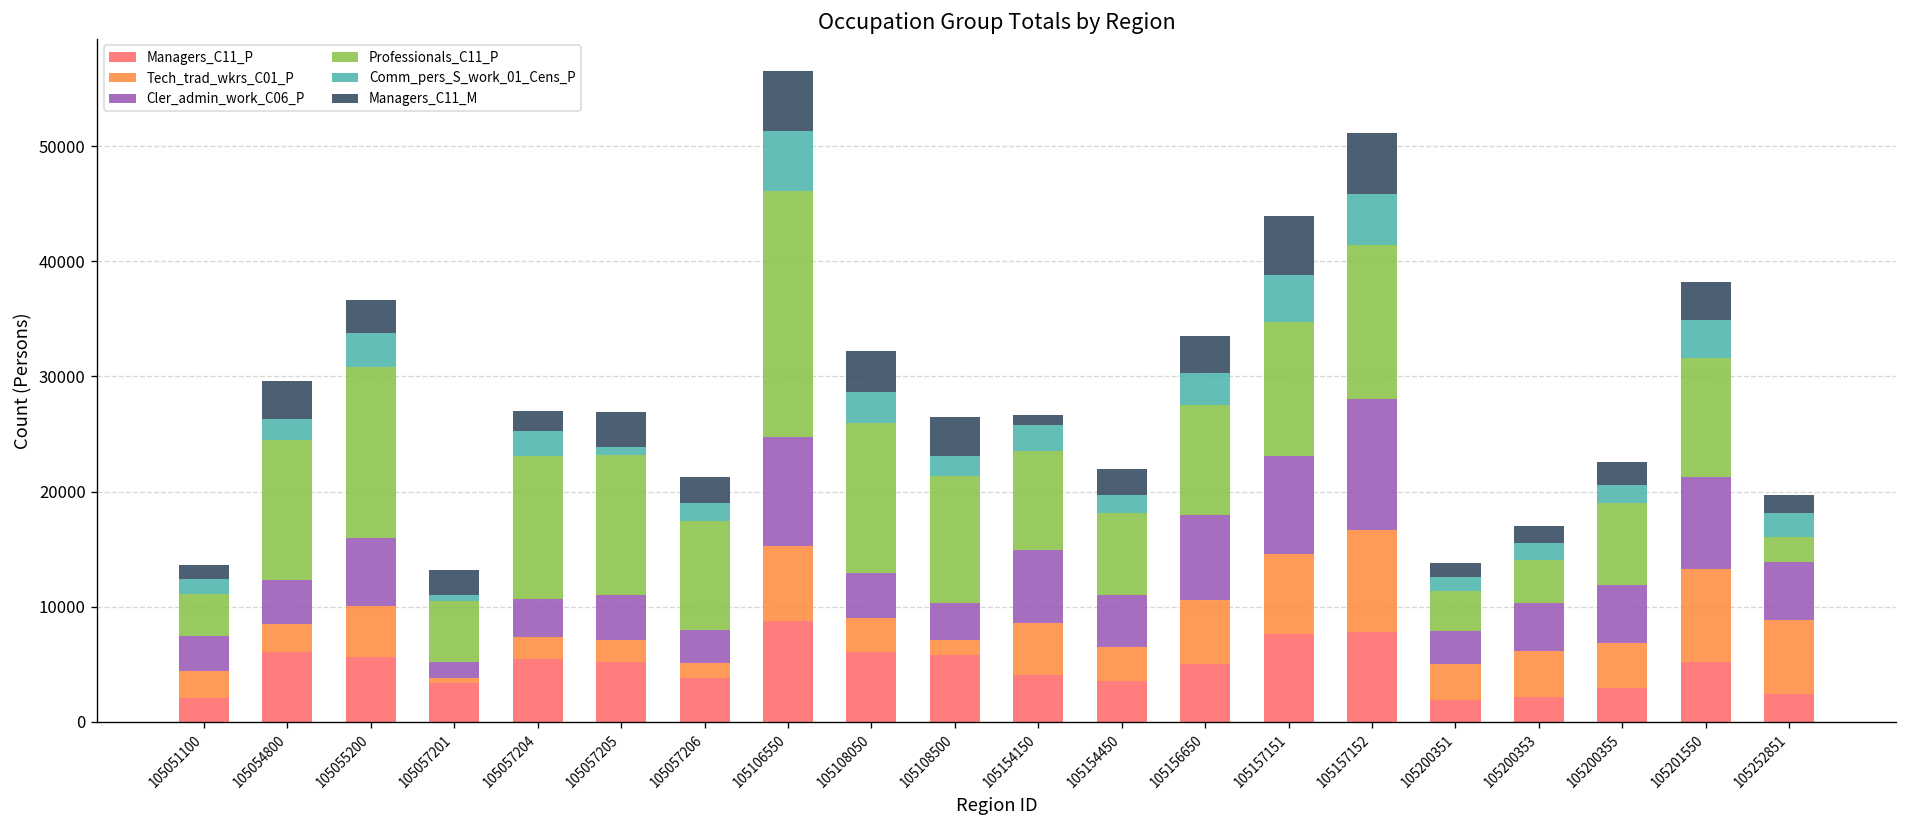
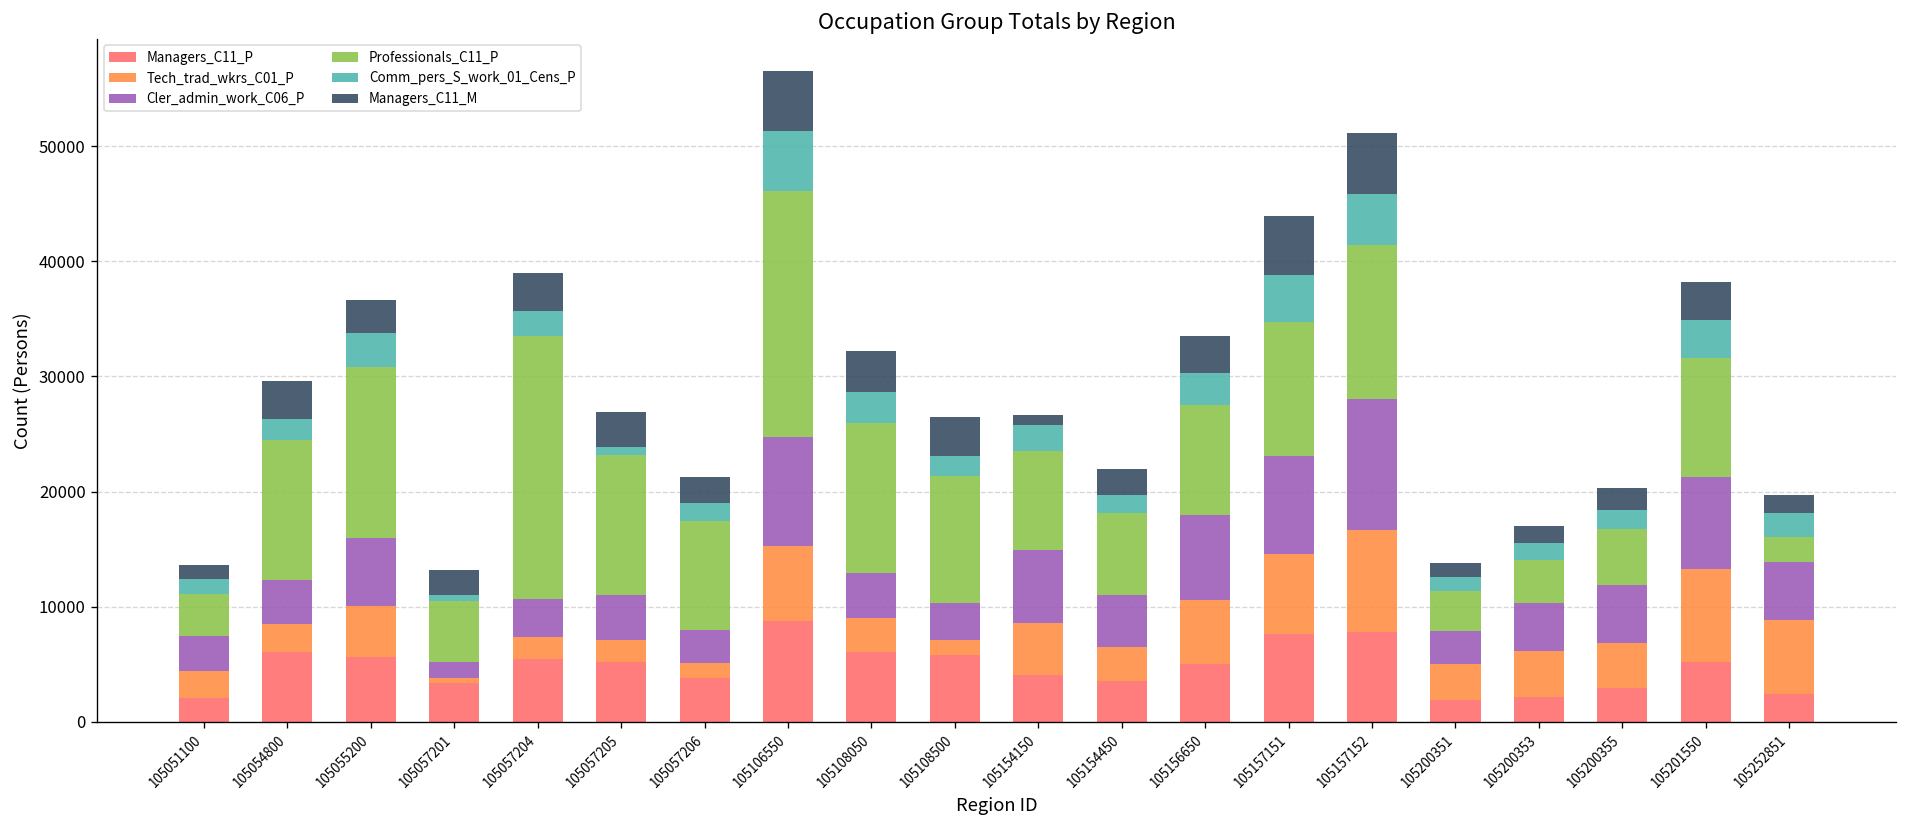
Professionals_C11_P, 105057204: 12000 -> 23000
Managers_C11_M, 105057204: 2000 -> 3000
Professionals_C11_P, 105200355: 7000 -> 5000
